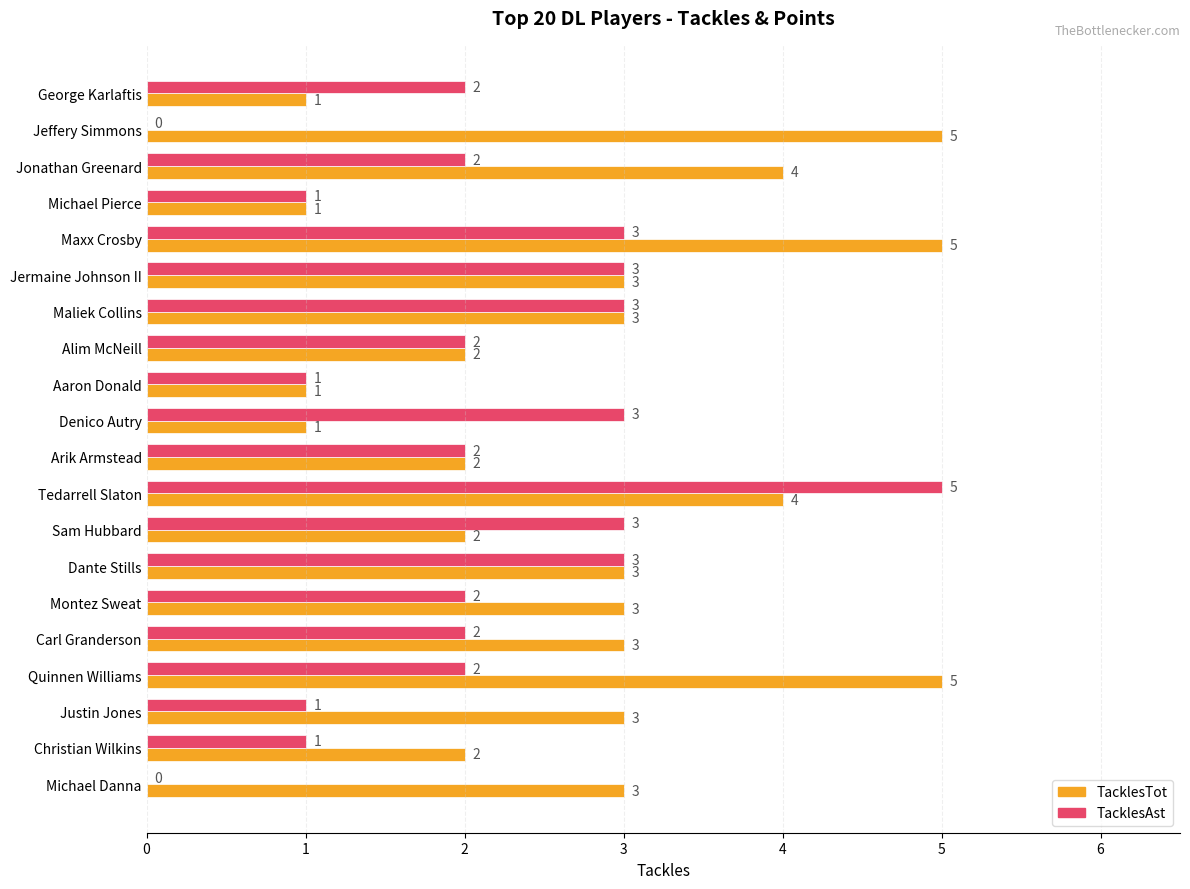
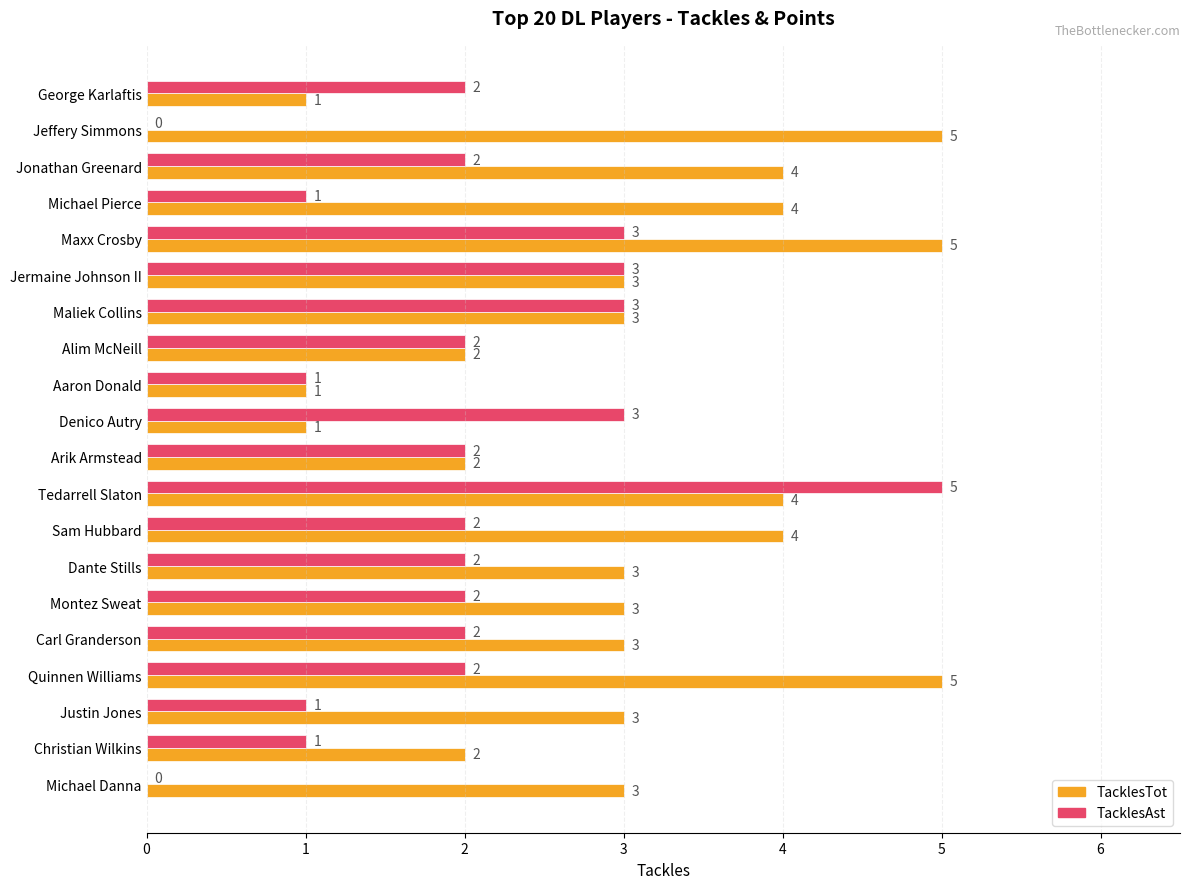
TacklesTot, Michael Pierce: 1 -> 4
TacklesAst, Sam Hubbard: 3 -> 2
TacklesTot, Sam Hubbard: 2 -> 4
TacklesAst, Dante Stills: 3 -> 2
